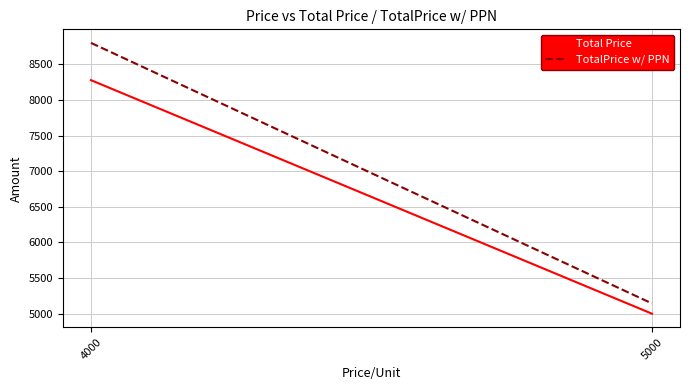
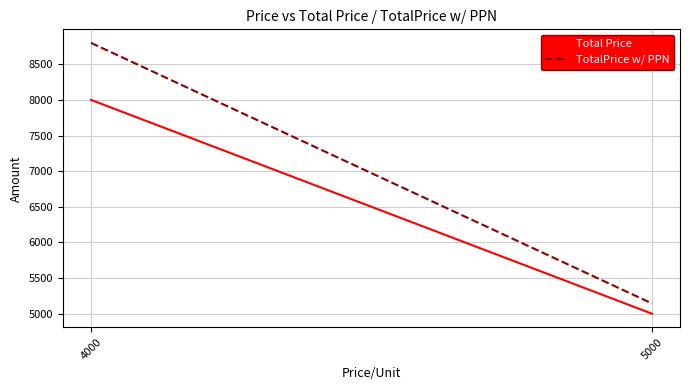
Total Price, 4000: 8300 -> 8000
